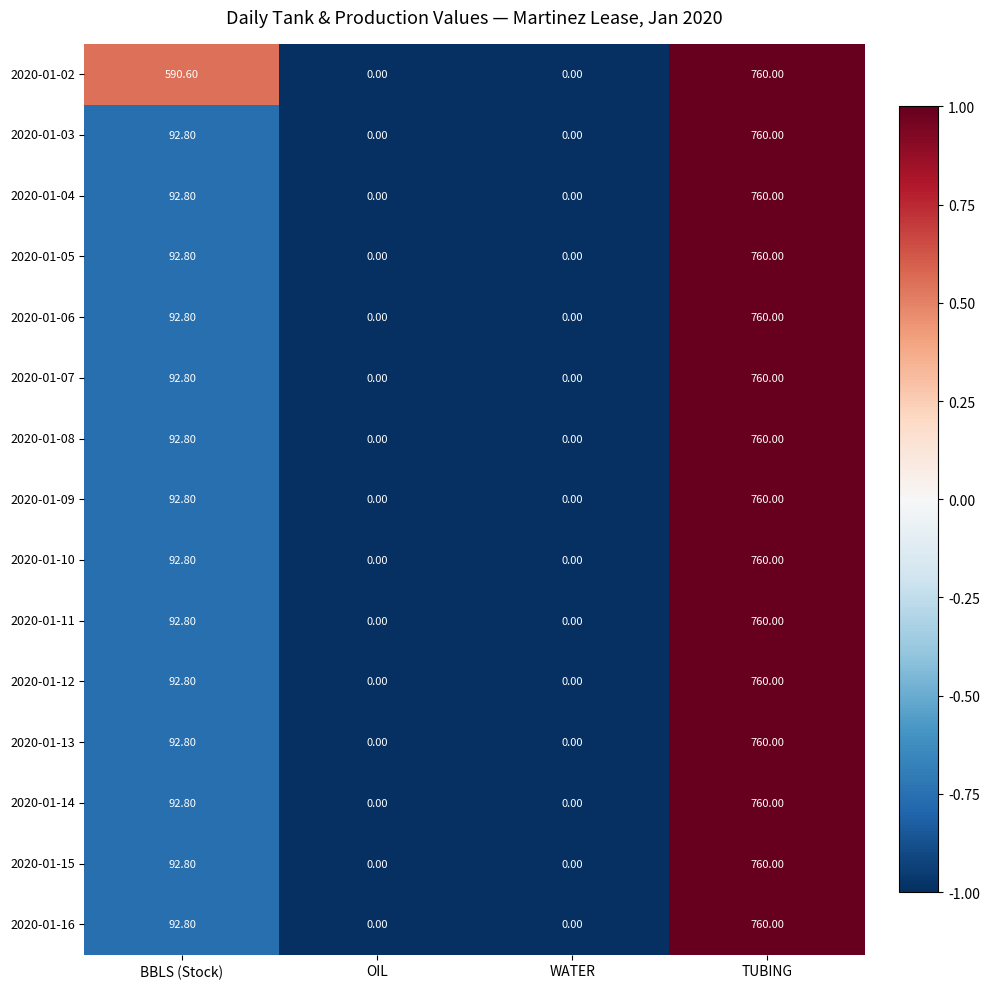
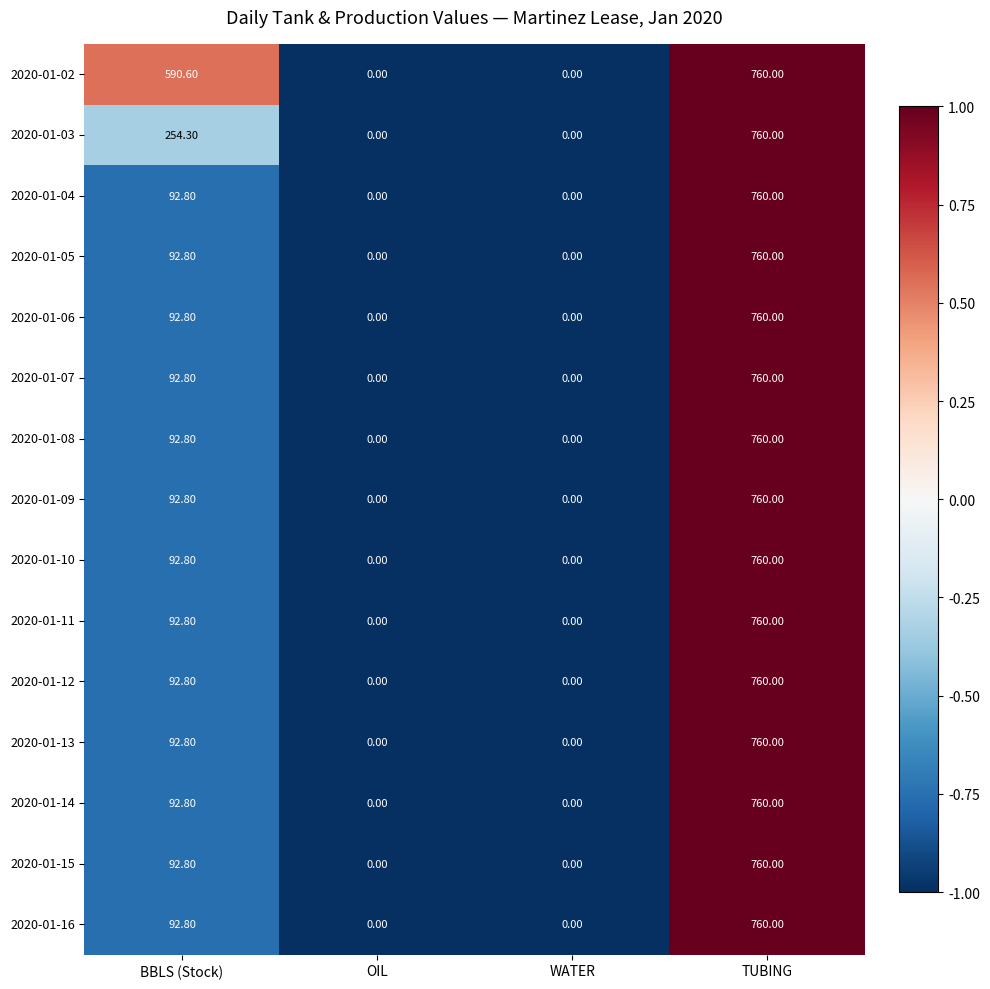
2020-01-03, BBLS (Stock): 92.80 -> 254.30
